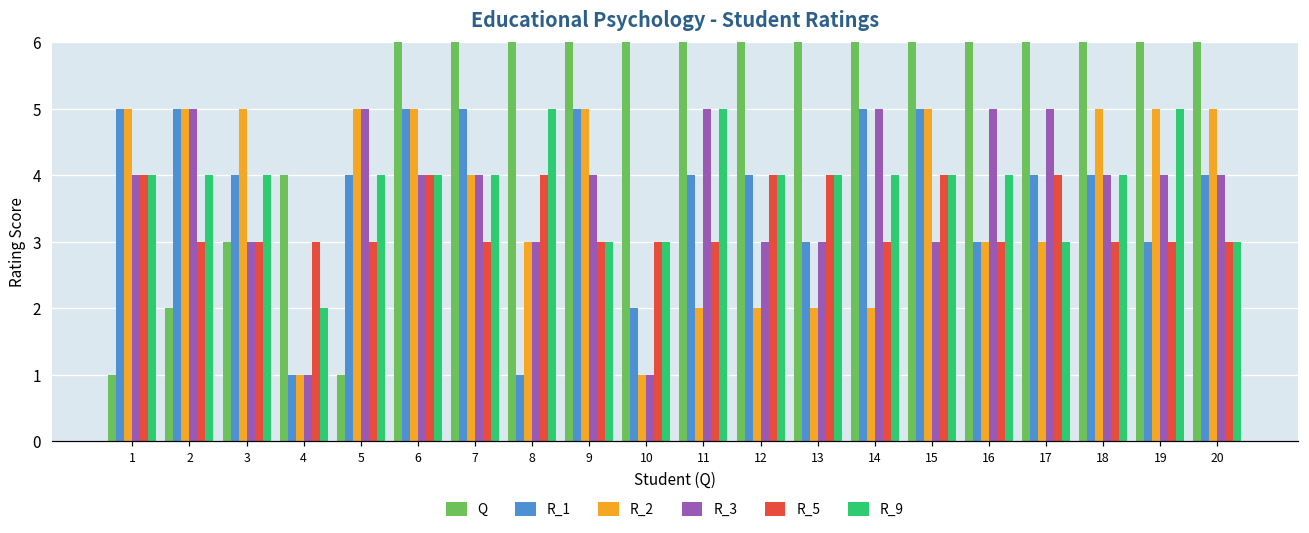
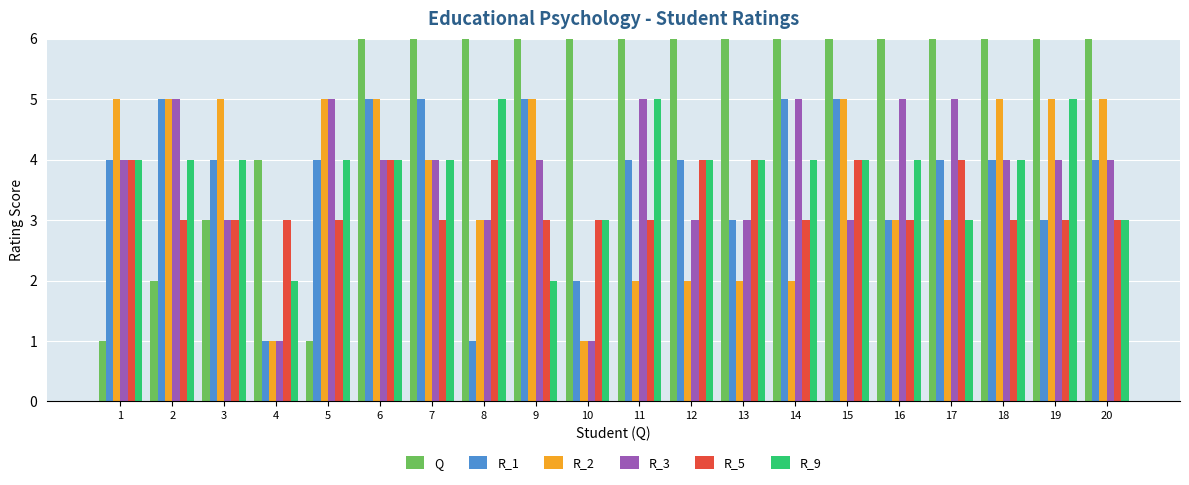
R_1, 1: 5 -> 4
R_9, 9: 3 -> 2
